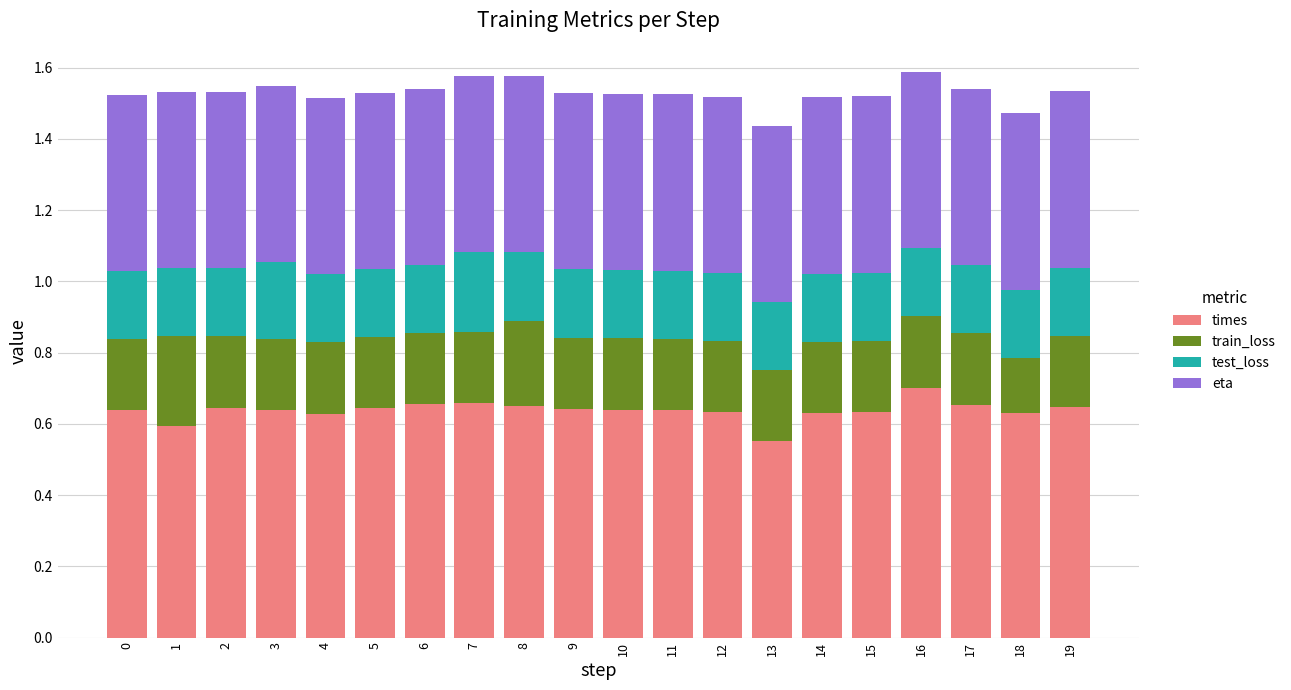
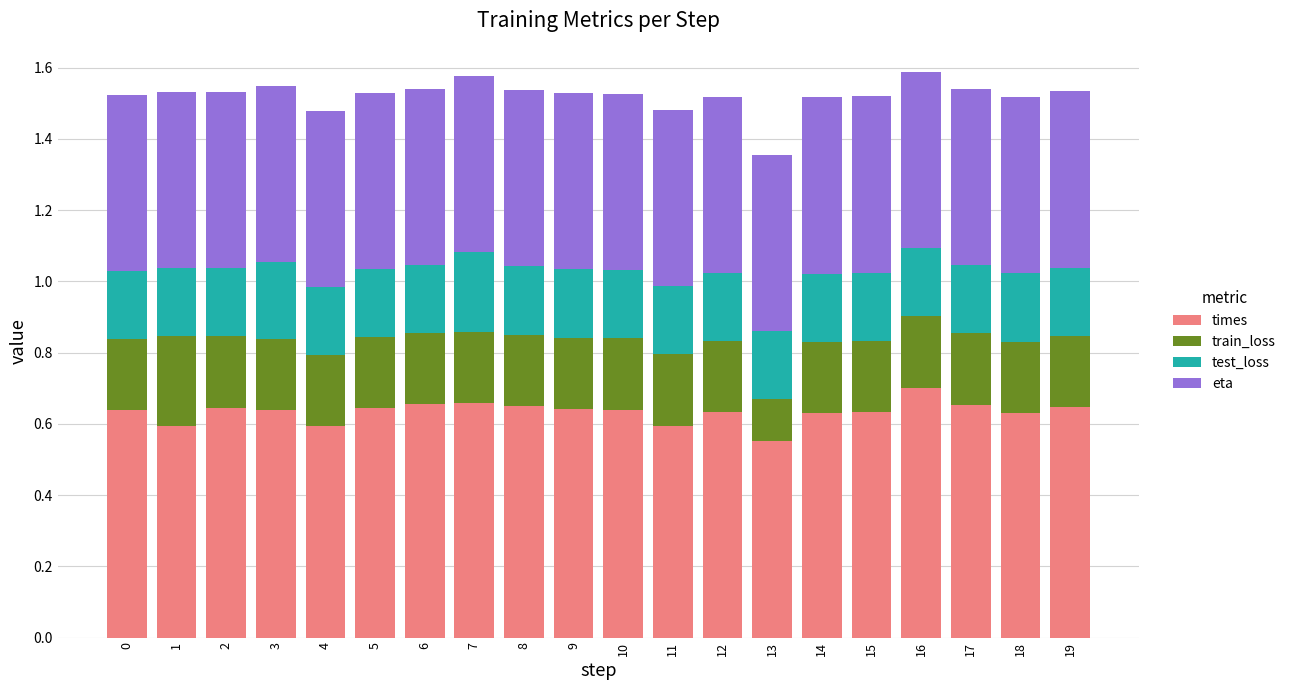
times, 4: 0.63 -> 0.59
train_loss, 8: 0.24 -> 0.20
times, 11: 0.64 -> 0.60
train_loss, 13: 0.20 -> 0.12
train_loss, 18: 0.15 -> 0.20
